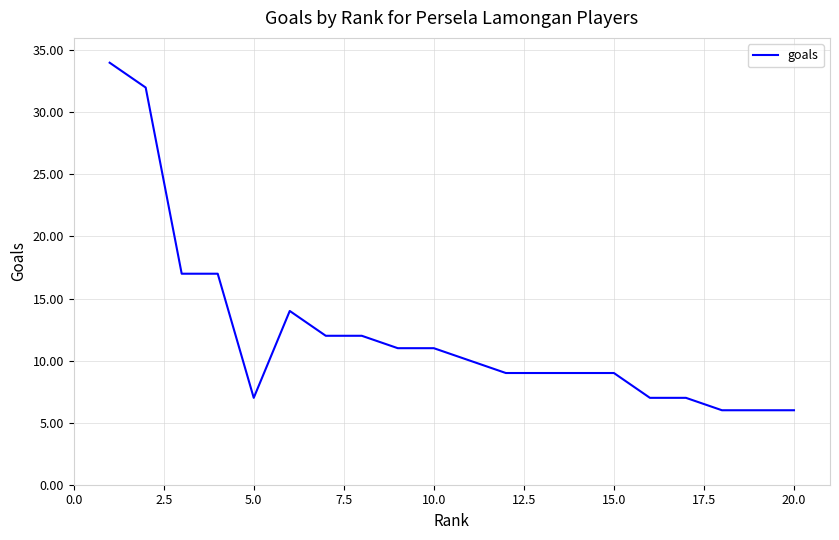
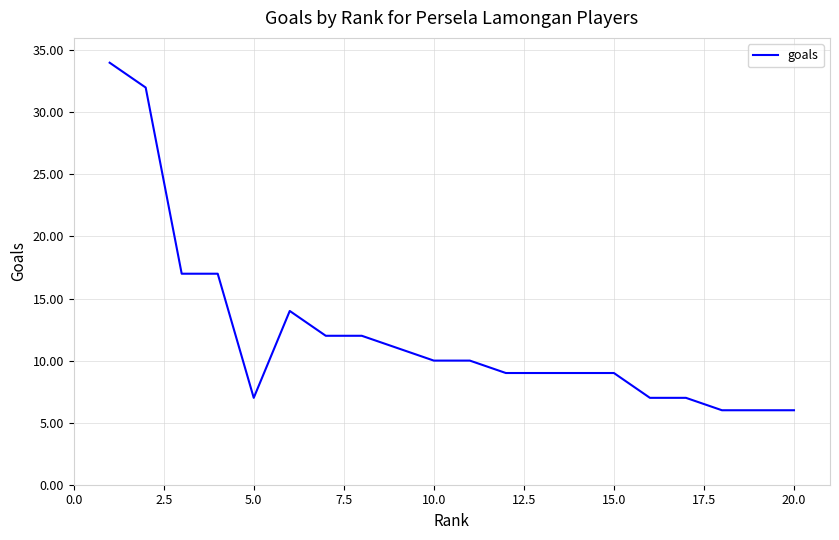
10.0: 11 -> 10
